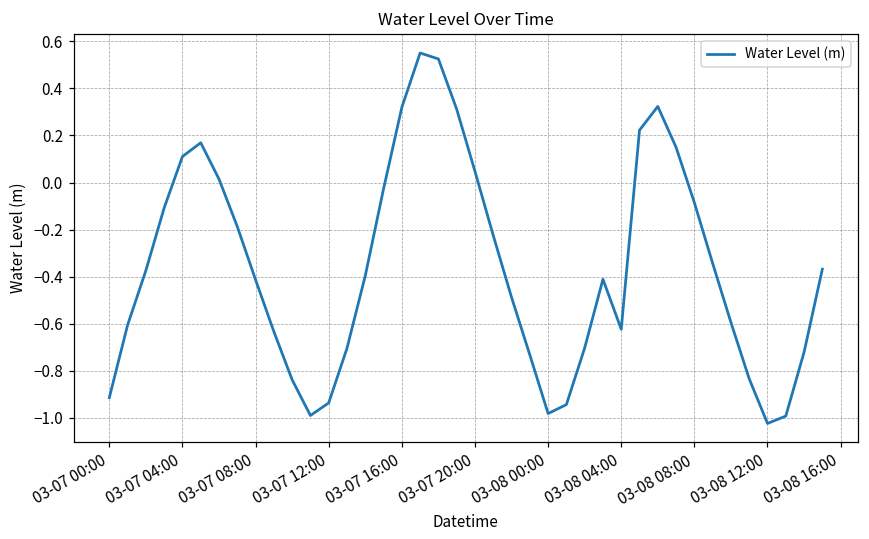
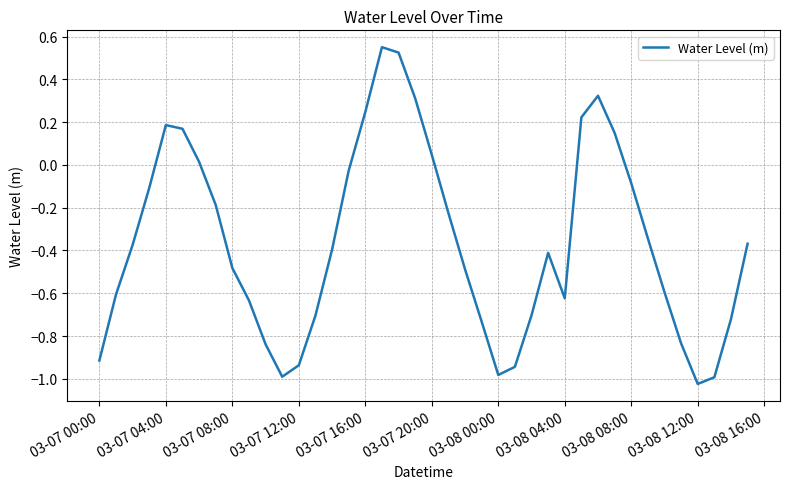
03-07 04:00: 0.11 -> 0.19
03-07 08:00: -0.41 -> -0.48
03-07 16:00: 0.32 -> 0.25
